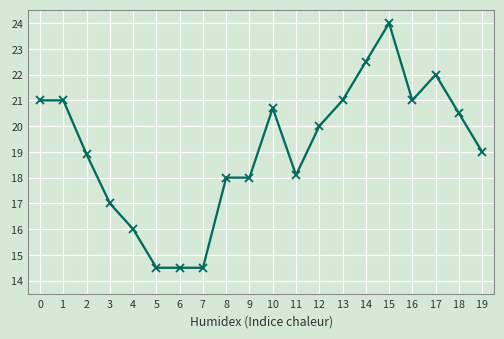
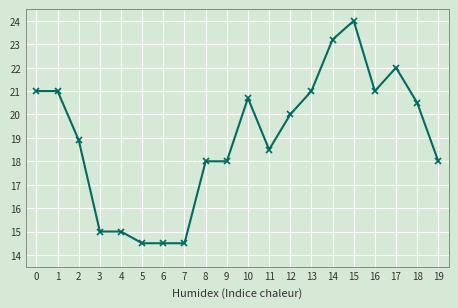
3: 17 -> 15
4: 16 -> 15
11: 18.1 -> 18.5
14: 22.5 -> 23.2
19: 19 -> 18
